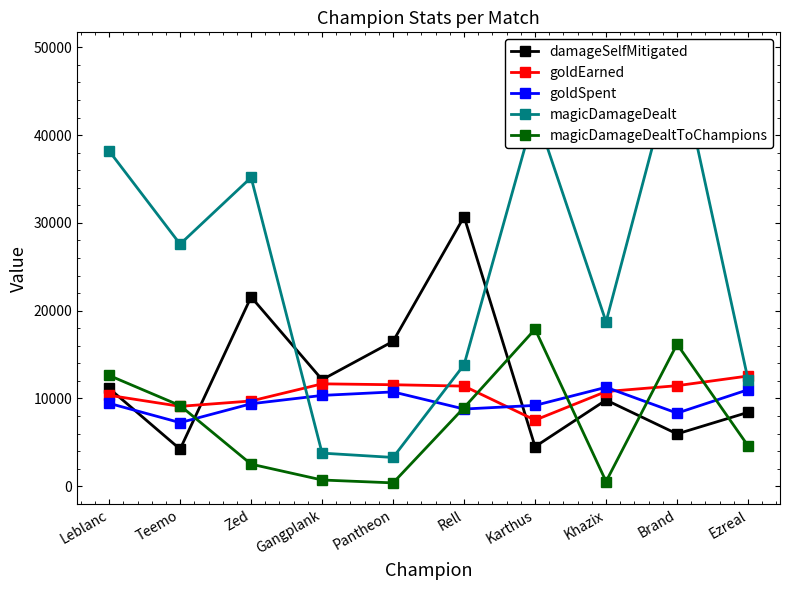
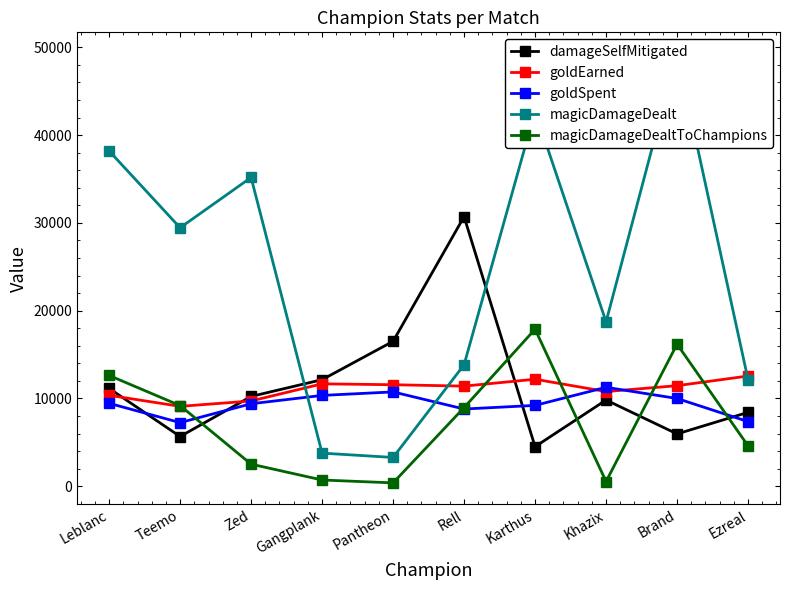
damageSelfMitigated, Teemo: 4000 -> 6000
magicDamageDealt, Teemo: 28000 -> 29000
damageSelfMitigated, Zed: 22000 -> 10000
goldEarned, Karthus: 8000 -> 12000
goldSpent, Brand: 8000 -> 10000
goldSpent, Ezreal: 11000 -> 7000
